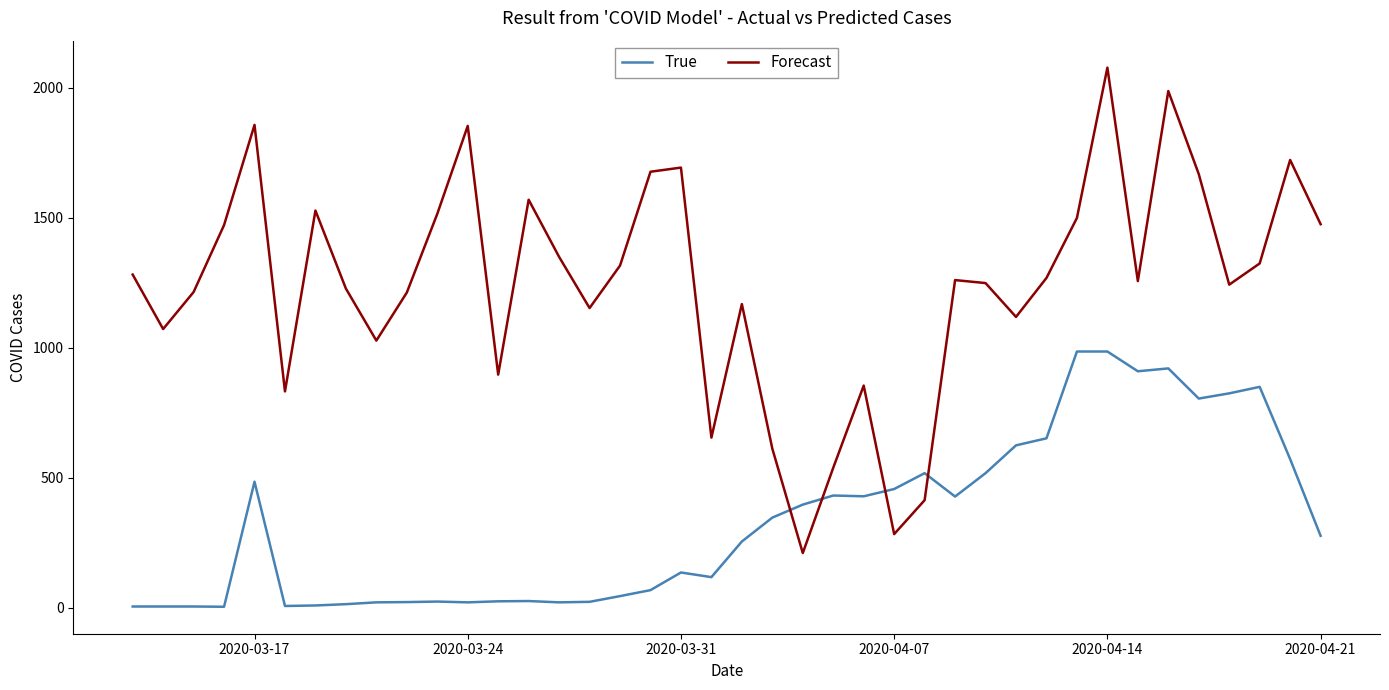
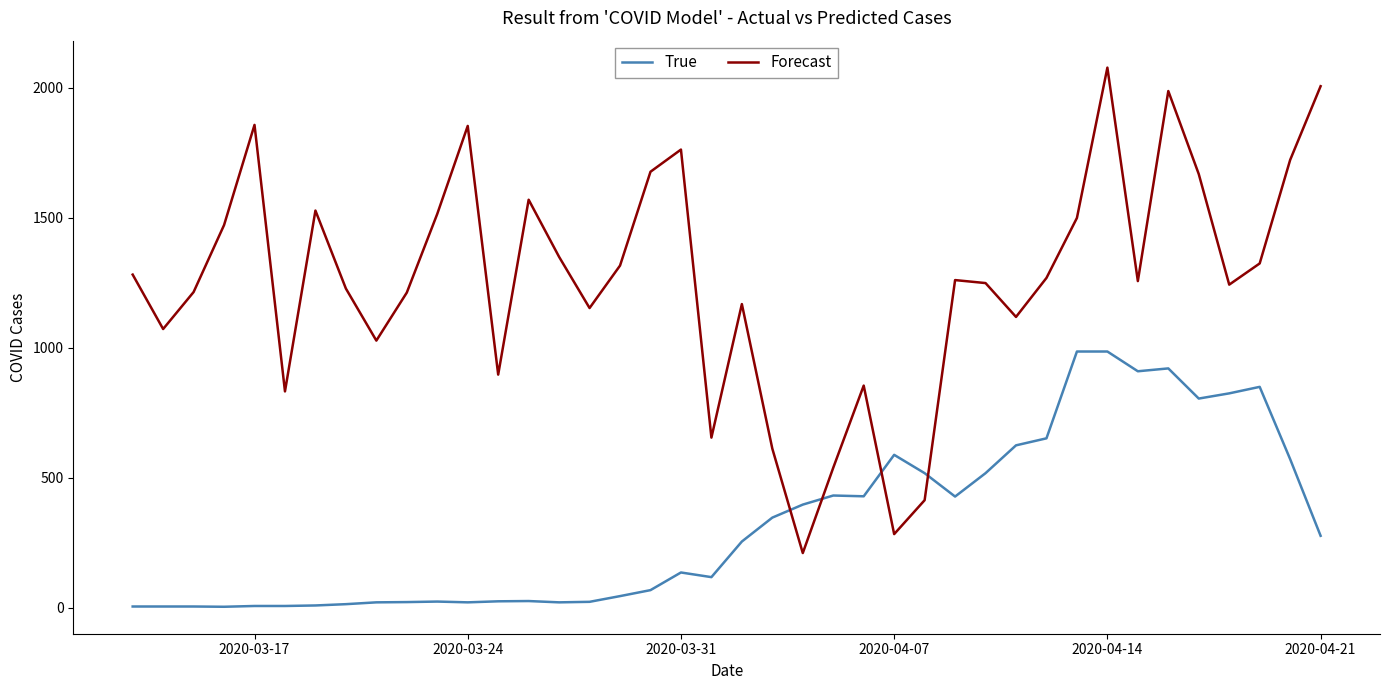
True, 2020-03-17: 480 -> 10
Forecast, 2020-03-31: 1690 -> 1760
True, 2020-04-07: 460 -> 590
Forecast, 2020-04-21: 1470 -> 2010
